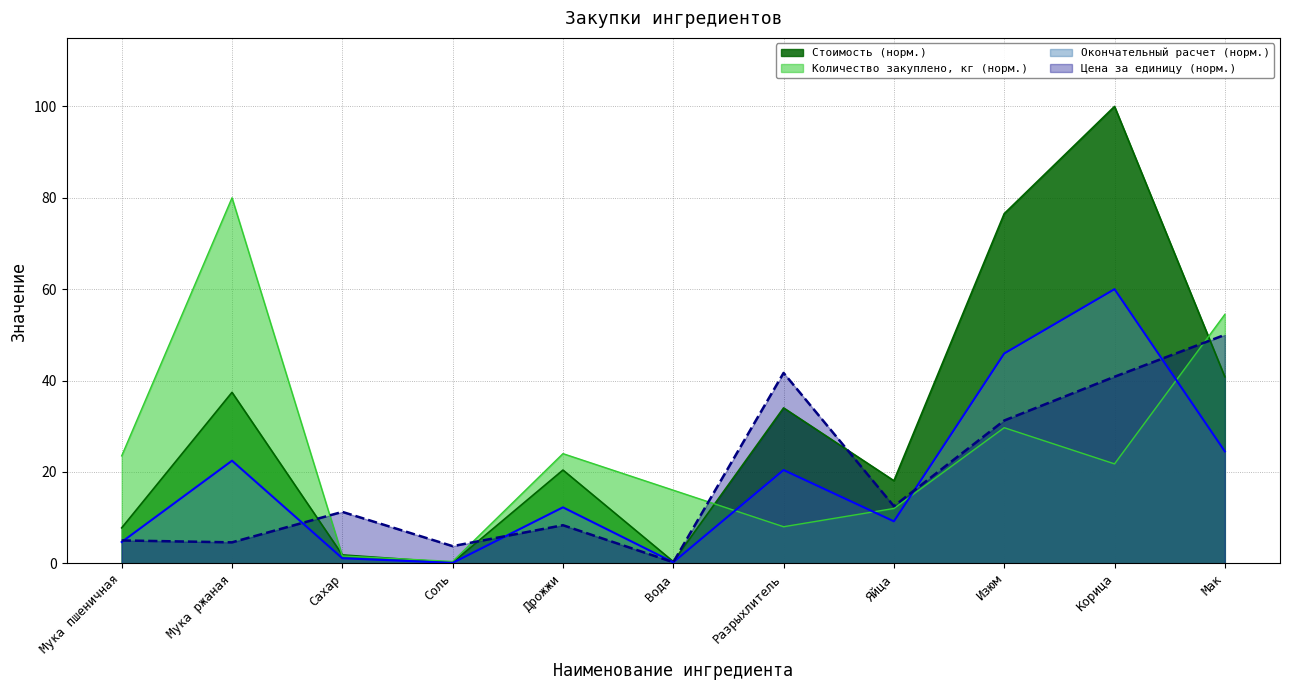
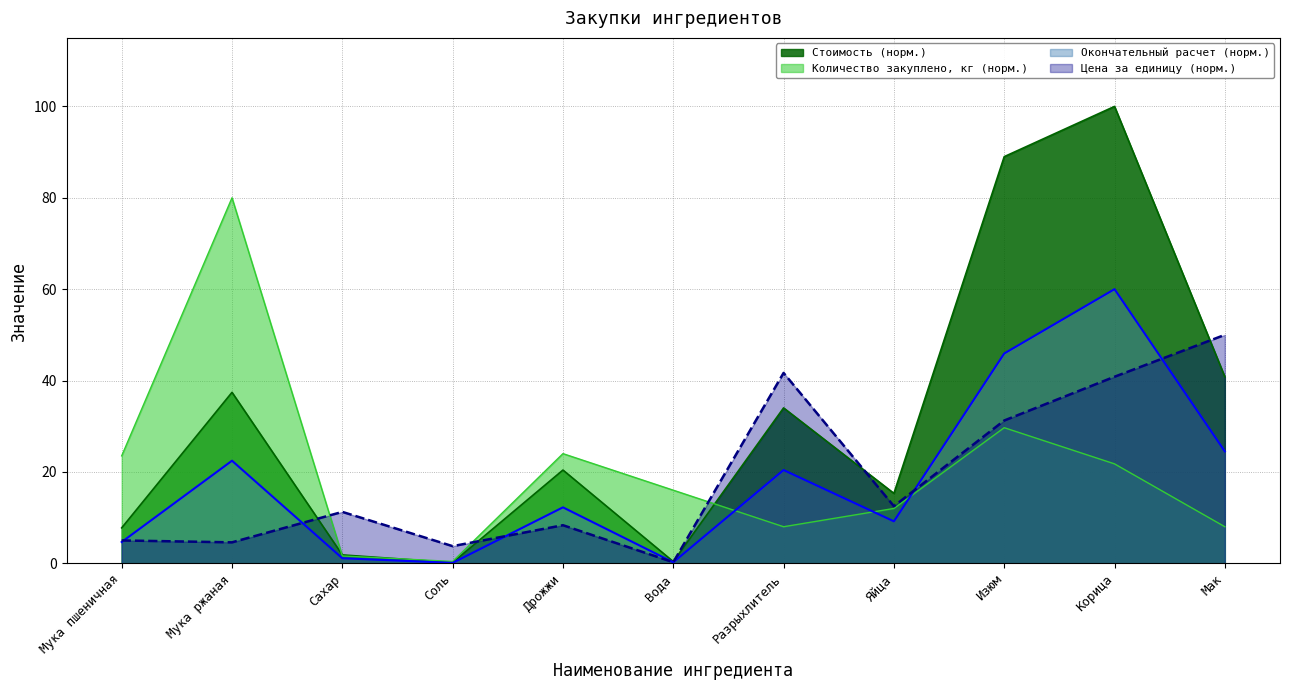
Стоимость (норм.), Яйца: 18 -> 15
Стоимость (норм.), Изюм: 77 -> 89
Количество закуплено, кг (норм.), Мак: 54 -> 8
